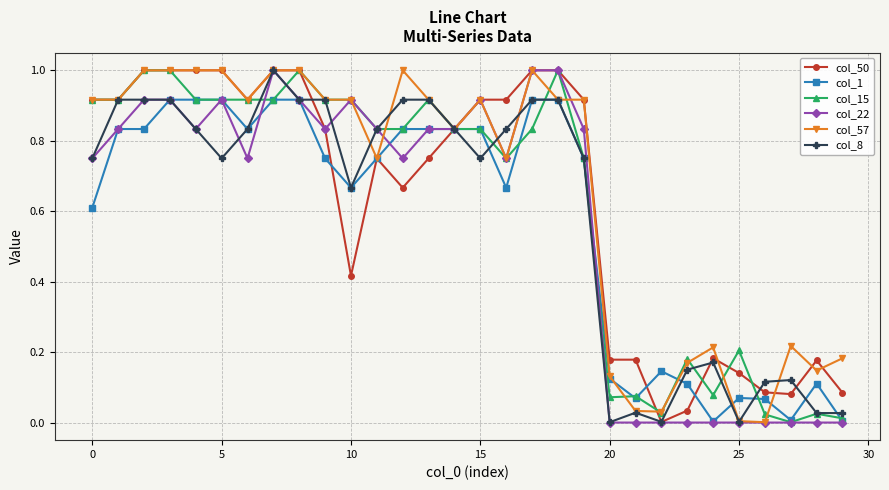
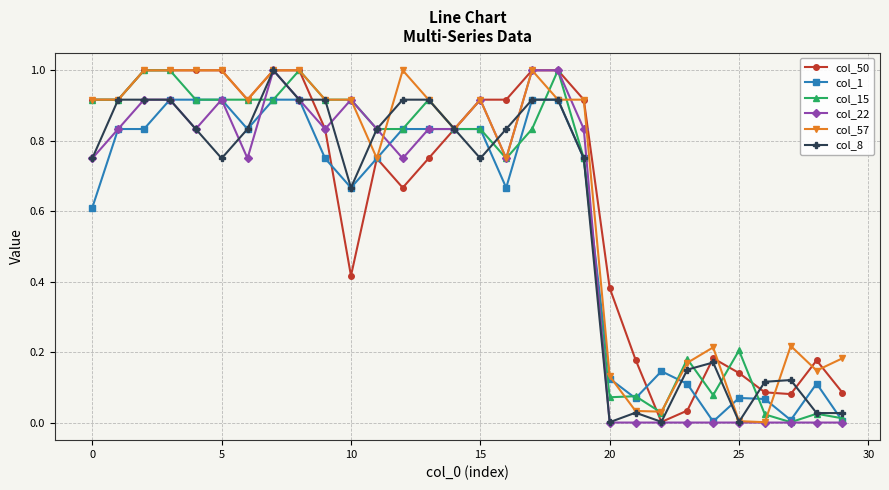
col_50, 20: 0.18 -> 0.38
